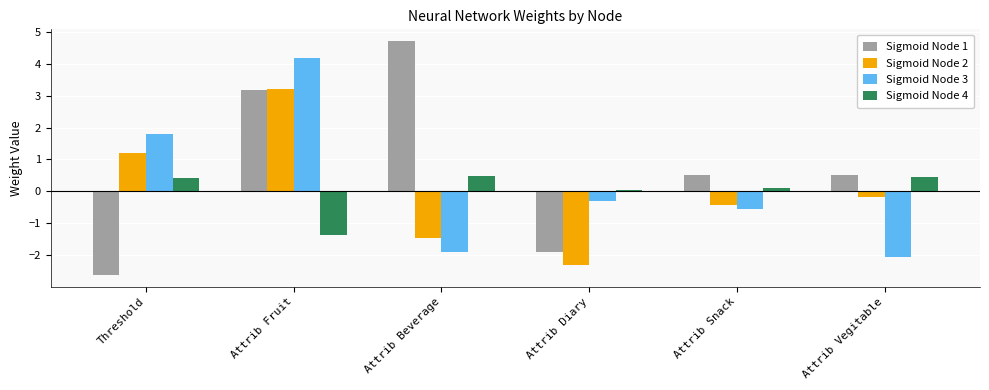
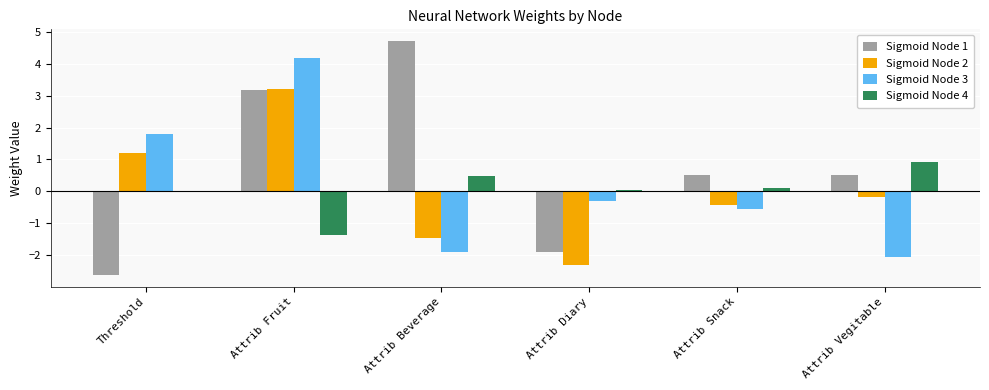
Sigmoid Node 4, Threshold: 0.4 -> 0.0
Sigmoid Node 4, Attrib Vegitable: 0.4 -> 0.9
